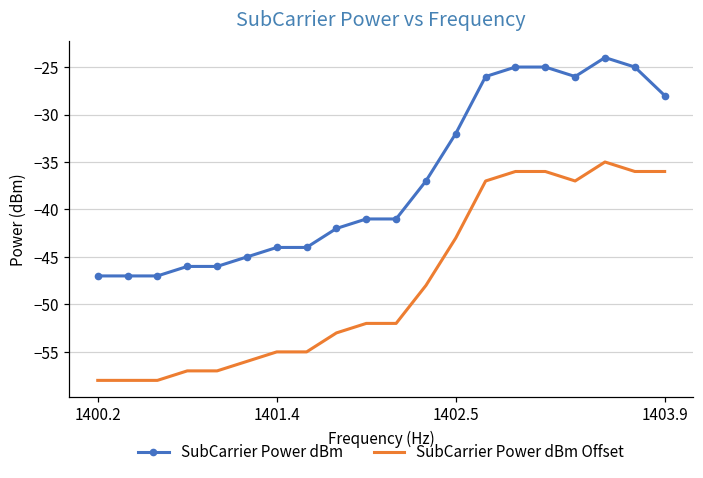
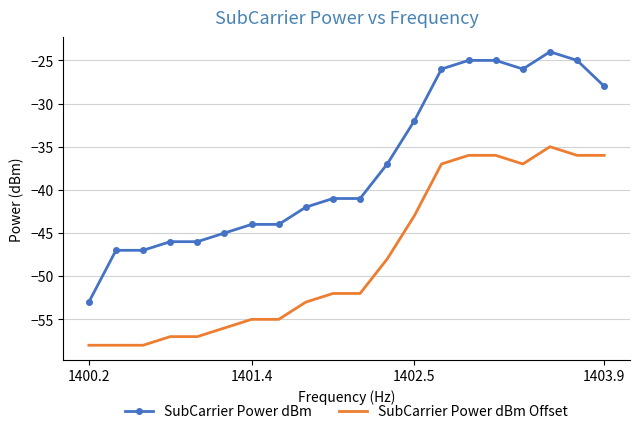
SubCarrier Power dBm, 1400.2: -47 -> -53
